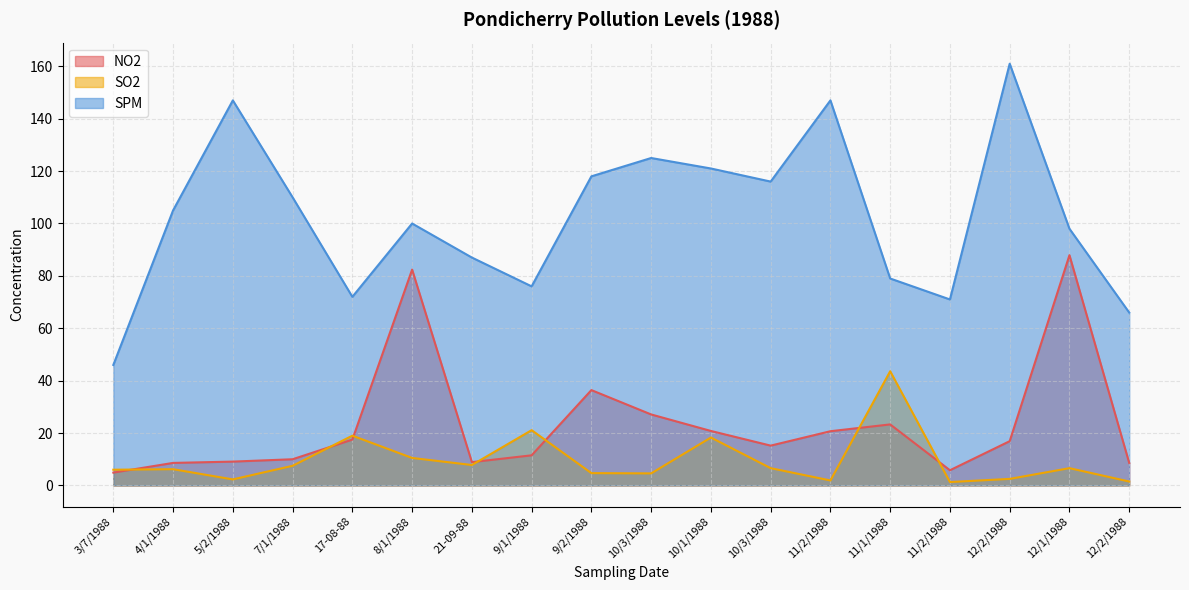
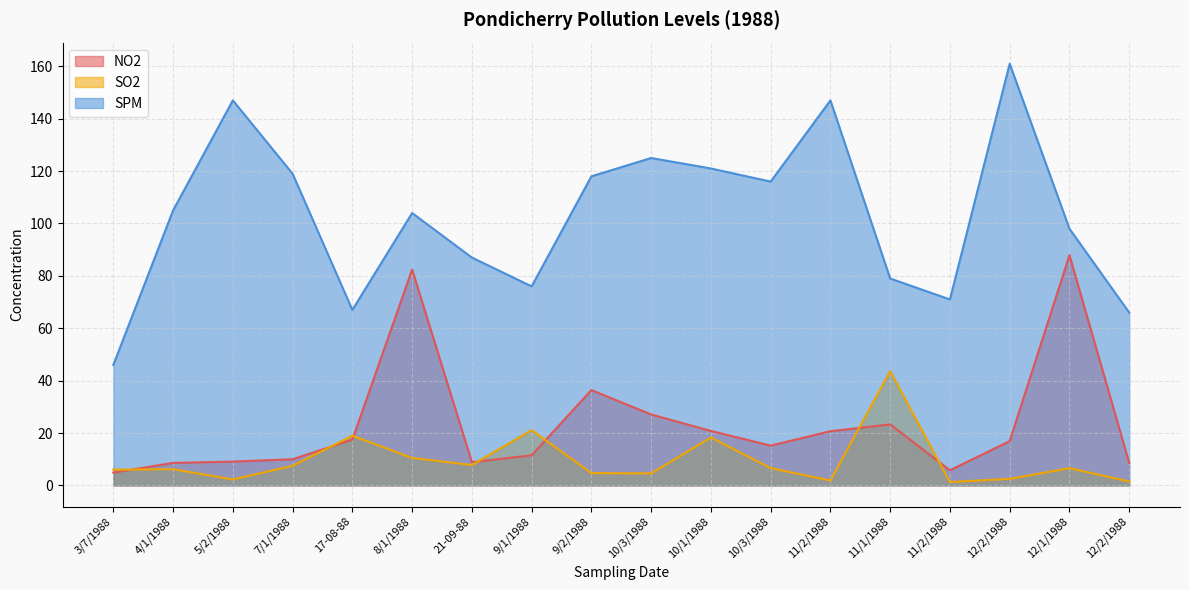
SPM, 7/1/1988: 110 -> 119
SPM, 17-08-88: 72 -> 67
SPM, 8/1/1988: 100 -> 104
